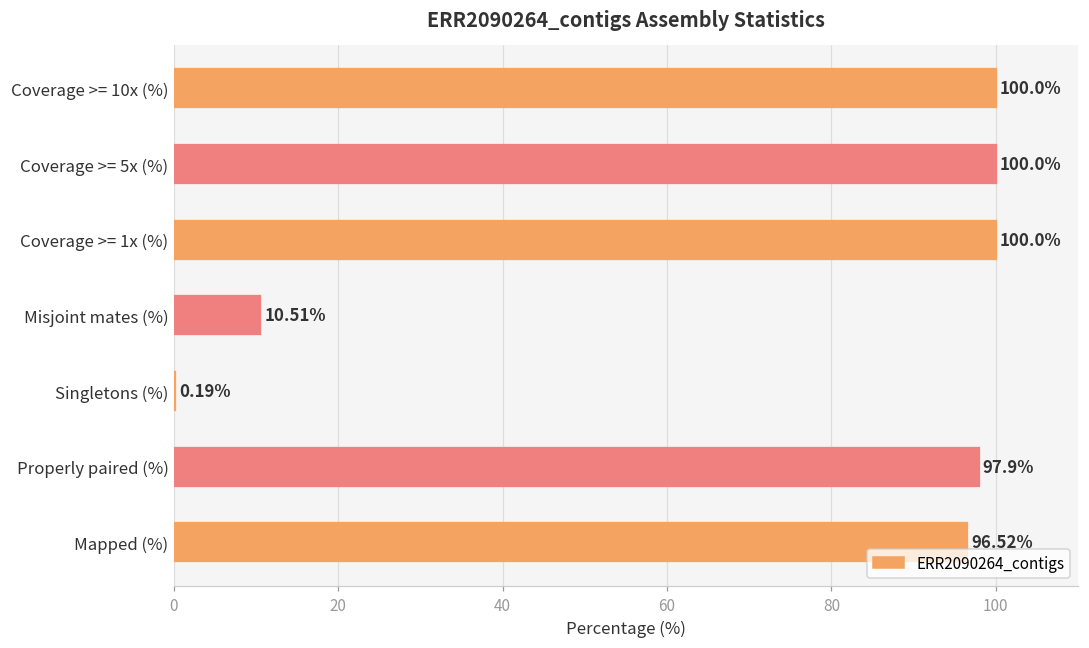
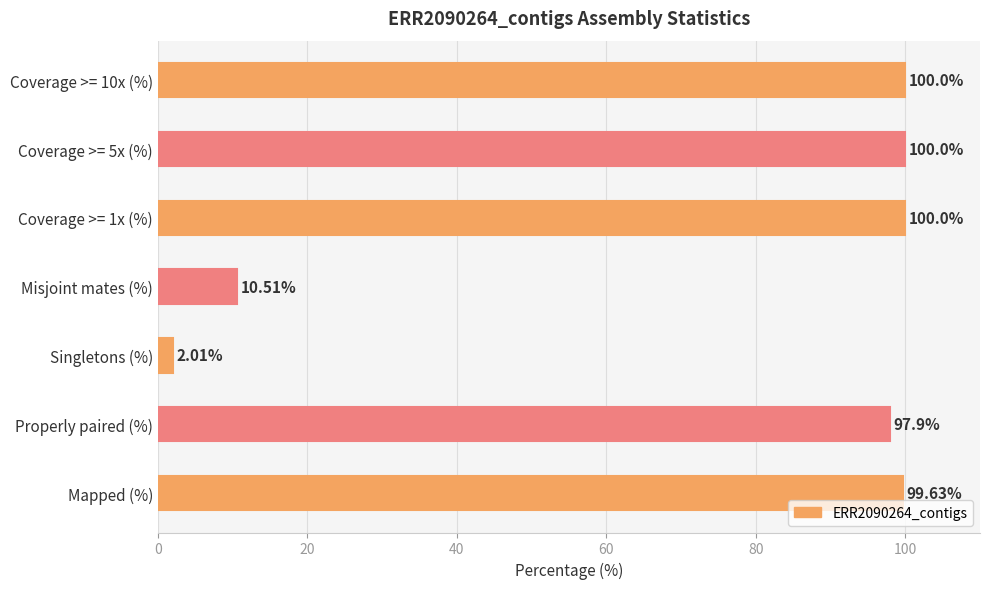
Singletons (%): 0.19% -> 2.01%
Mapped (%): 96.52% -> 99.63%
